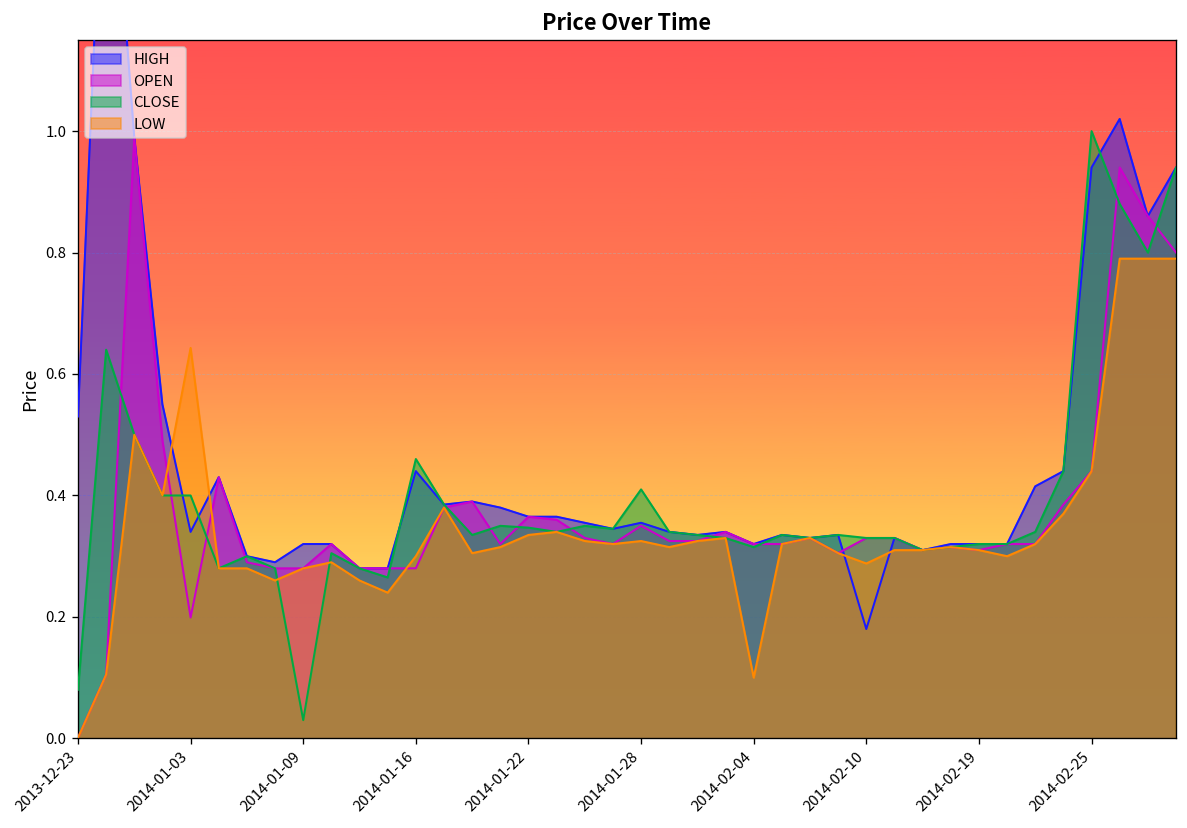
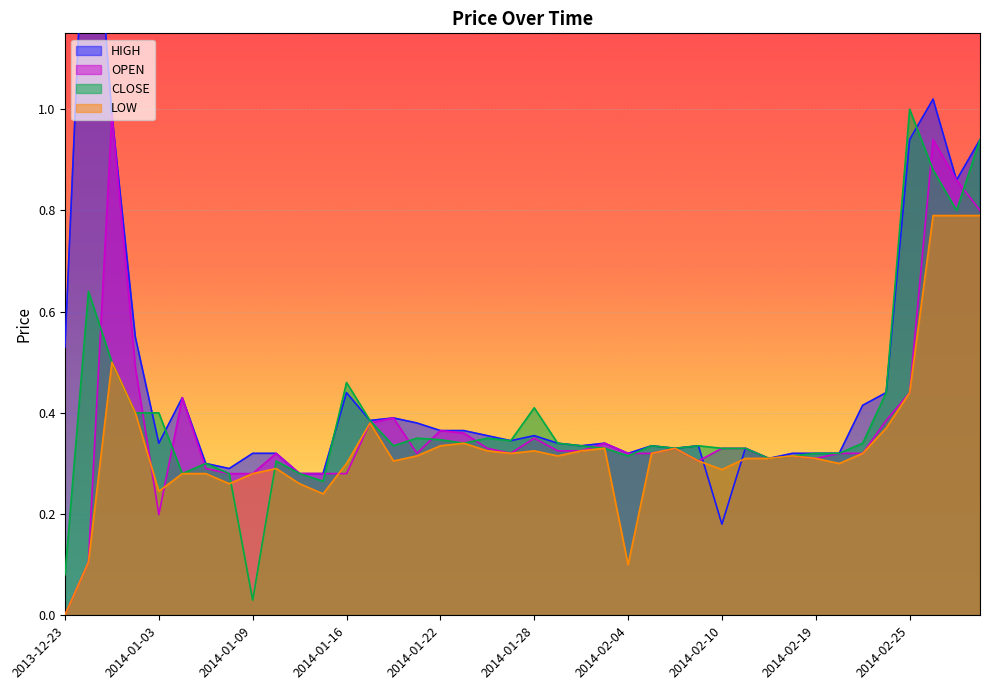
LOW, 2014-01-03: 0.64 -> 0.25
